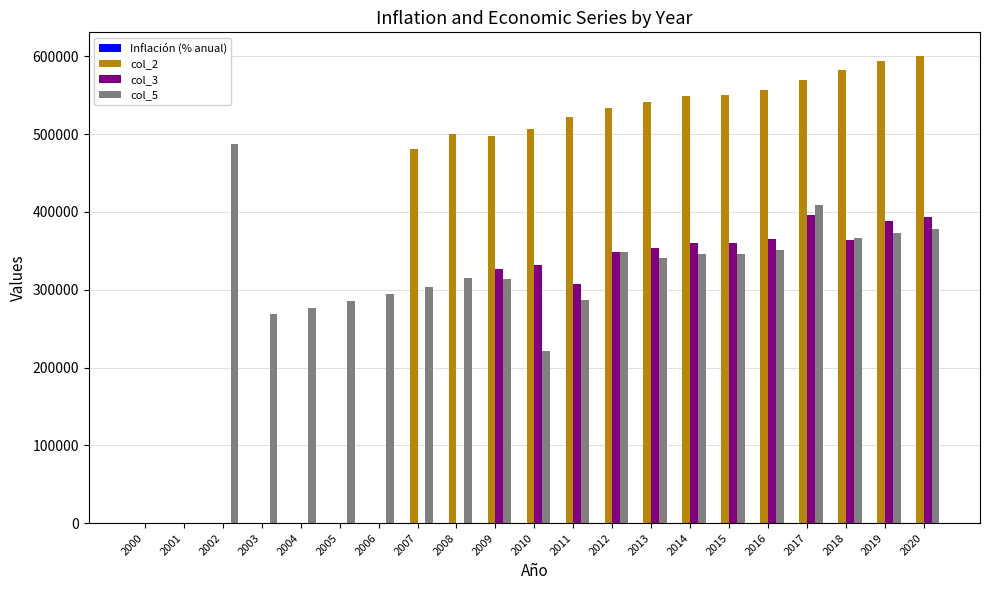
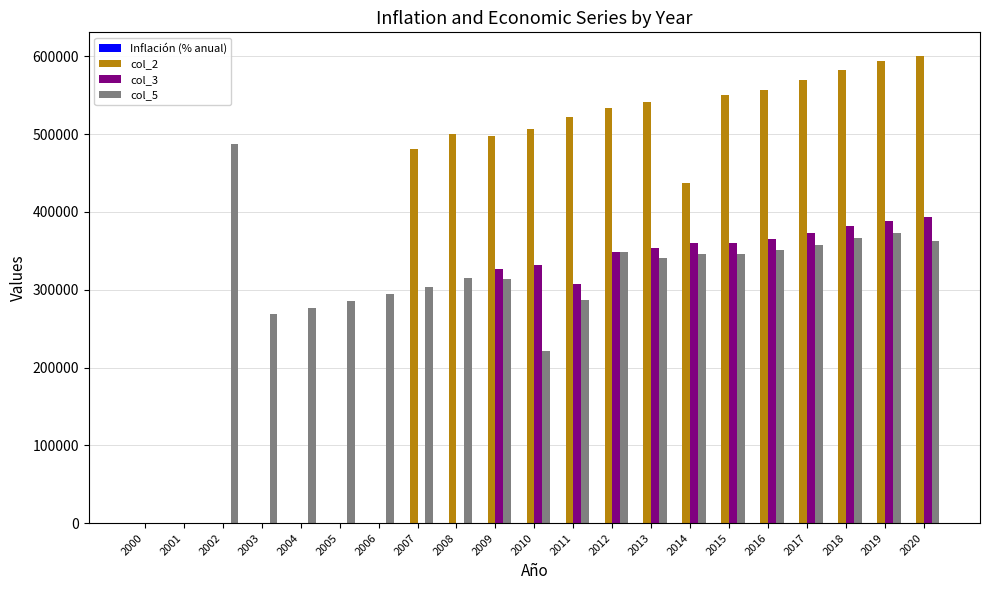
col_2, 2014: 550000 -> 440000
col_3, 2017: 400000 -> 370000
col_5, 2017: 410000 -> 360000
col_3, 2018: 360000 -> 380000
col_5, 2020: 380000 -> 360000
